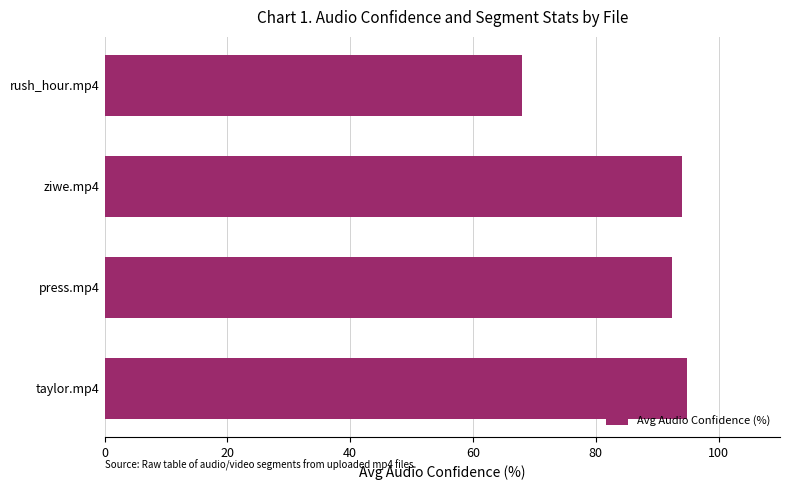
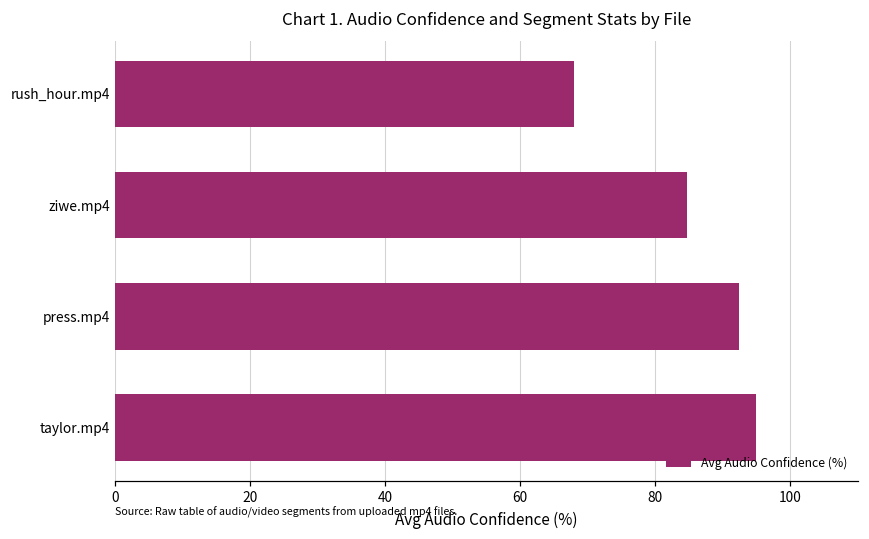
ziwe.mp4: 94 -> 85
